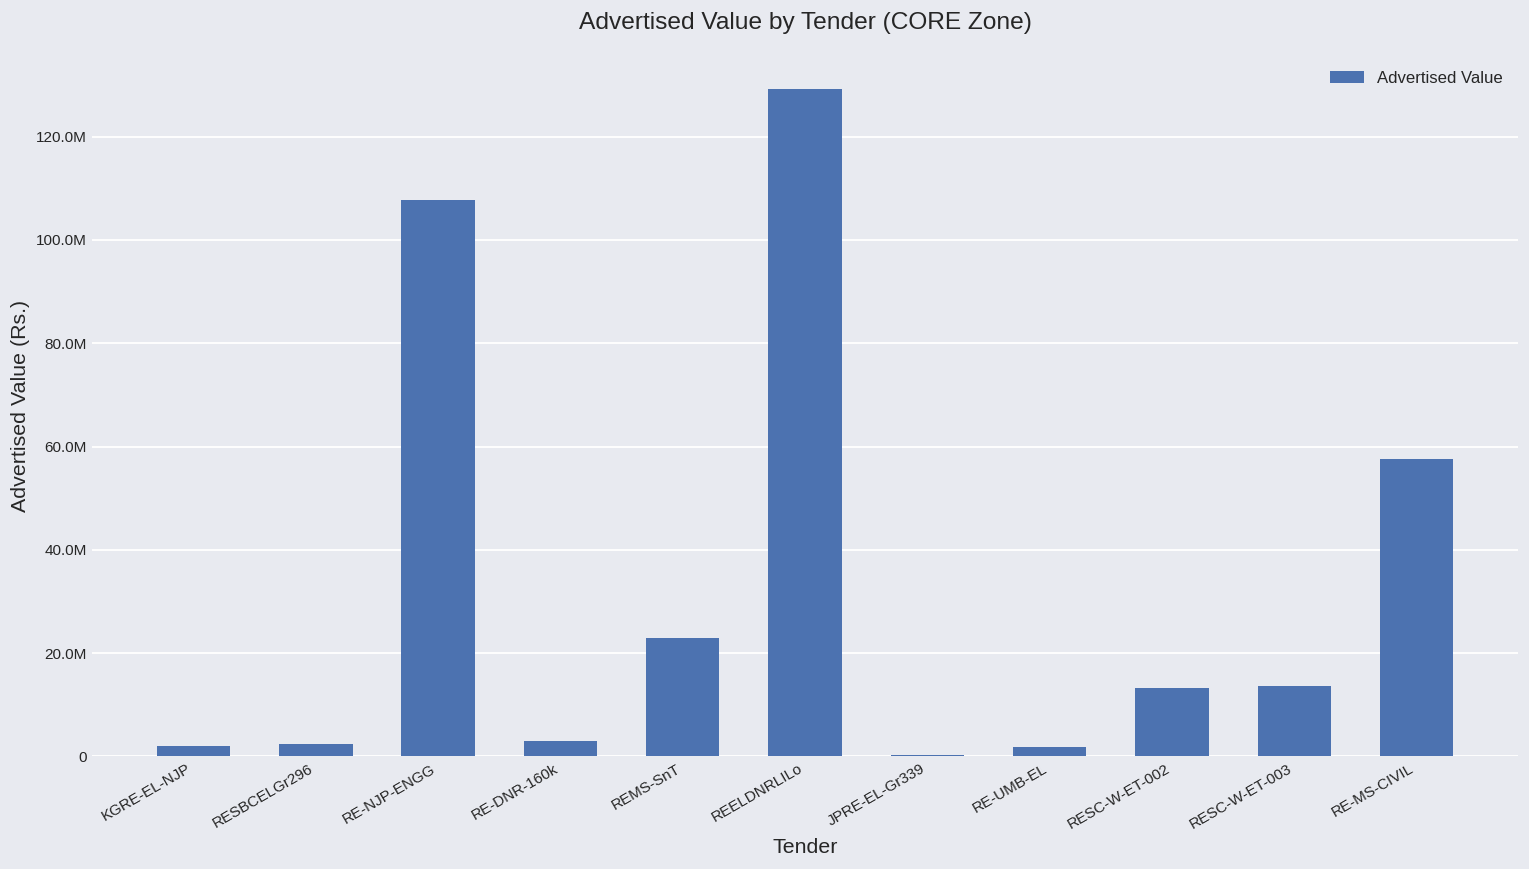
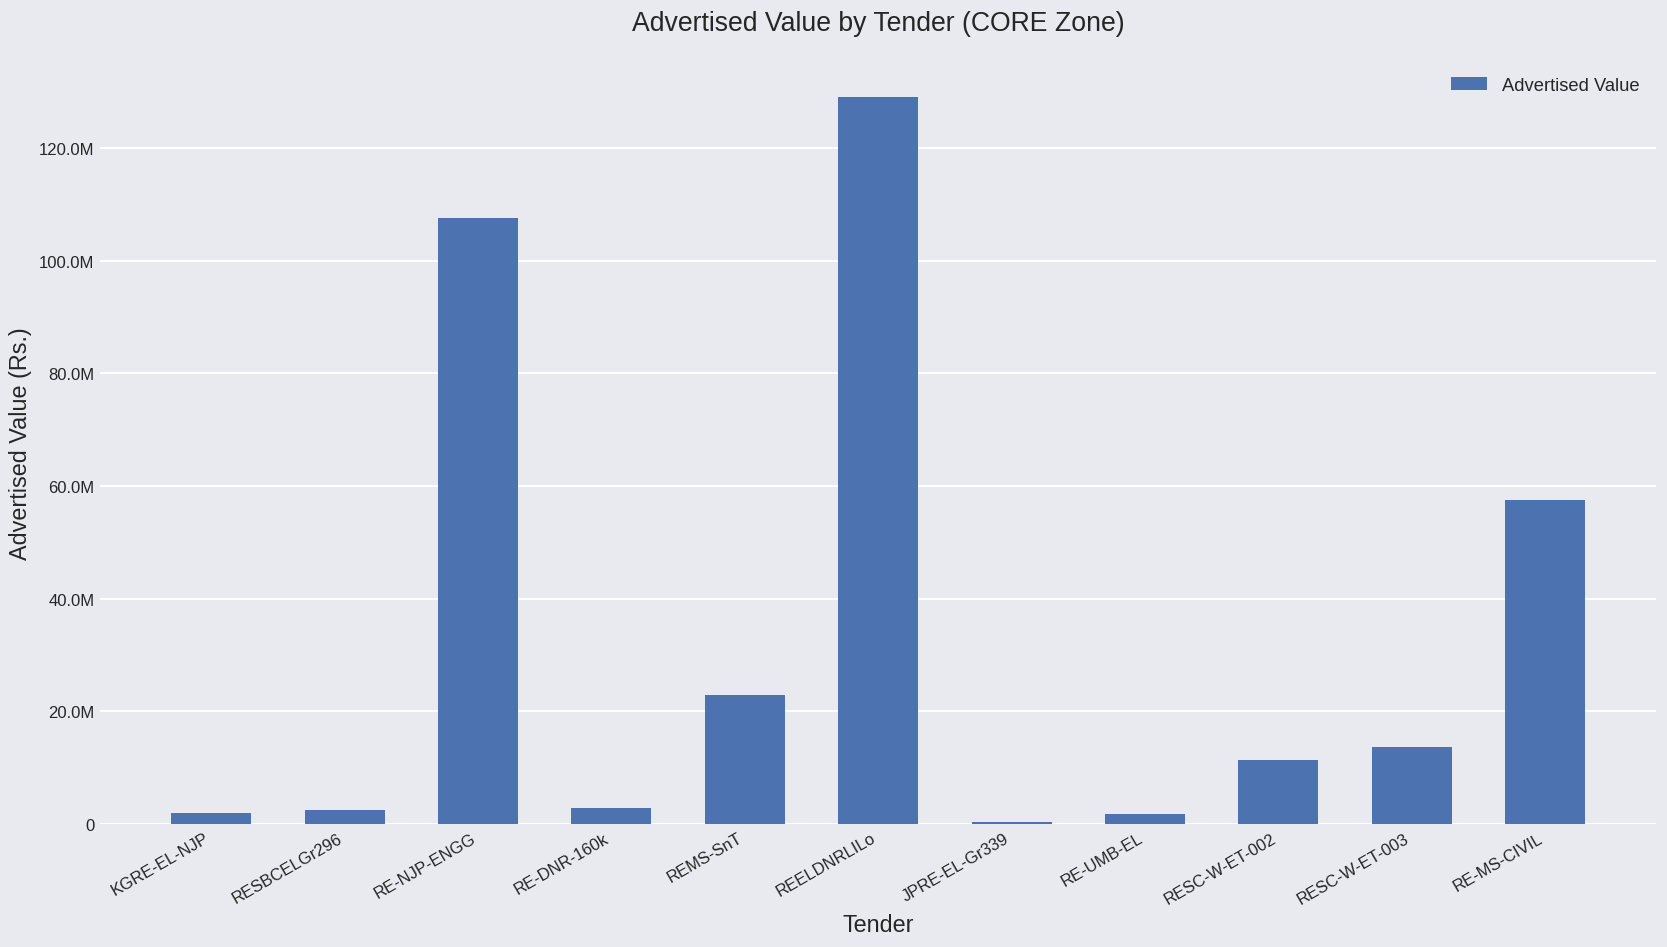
RESC-W-ET-002: 13000000 -> 11000000
